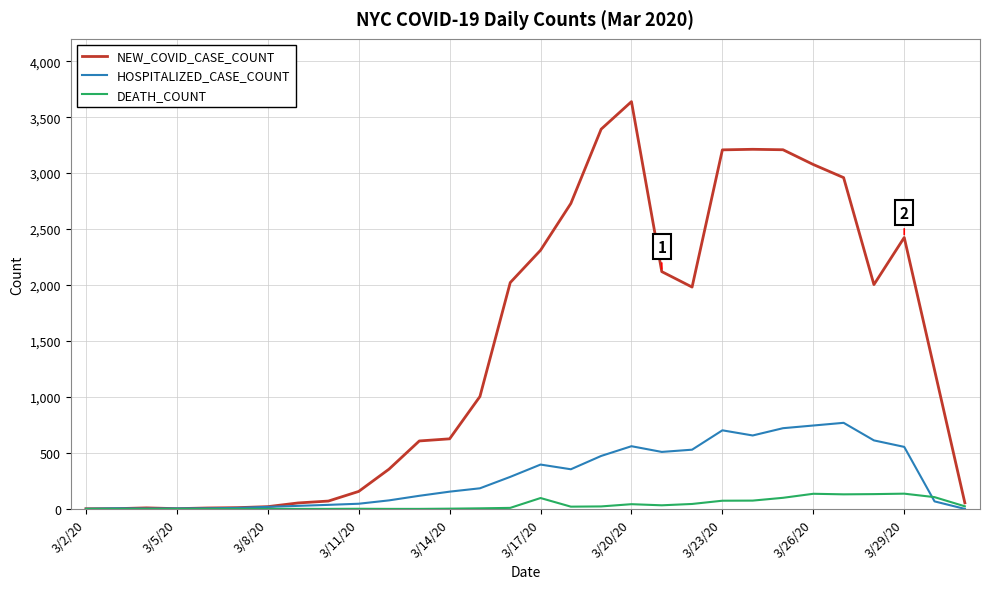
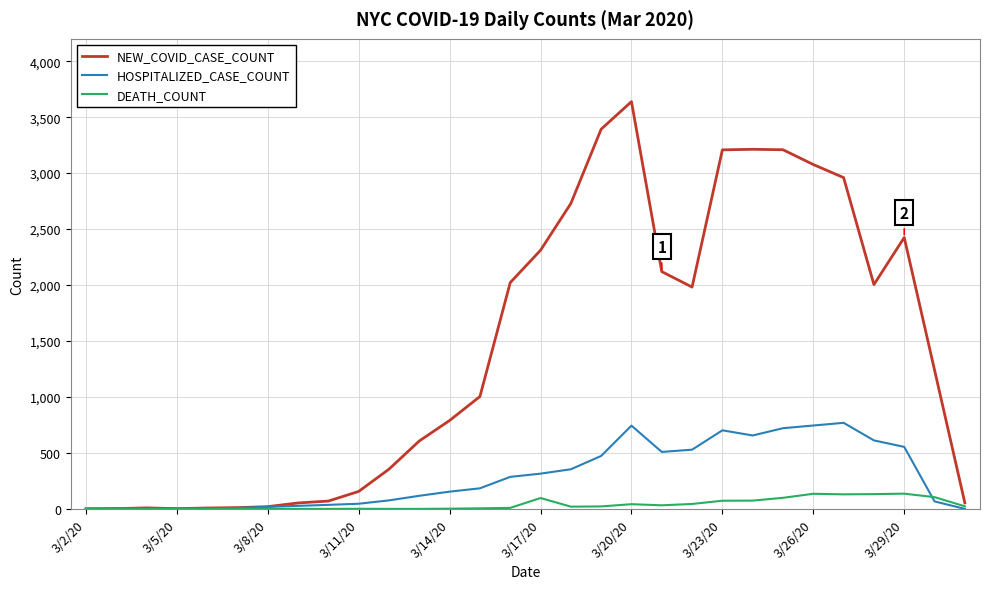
NEW_COVID_CASE_COUNT, 3/14/20: 630 -> 790
HOSPITALIZED_CASE_COUNT, 3/17/20: 400 -> 320
HOSPITALIZED_CASE_COUNT, 3/20/20: 560 -> 740
